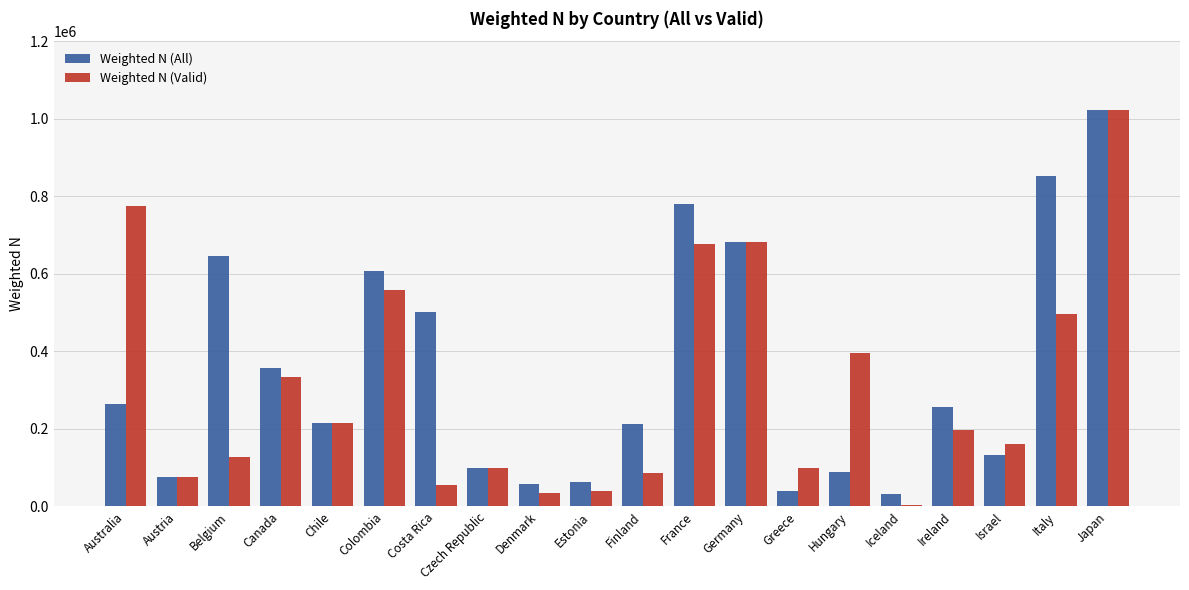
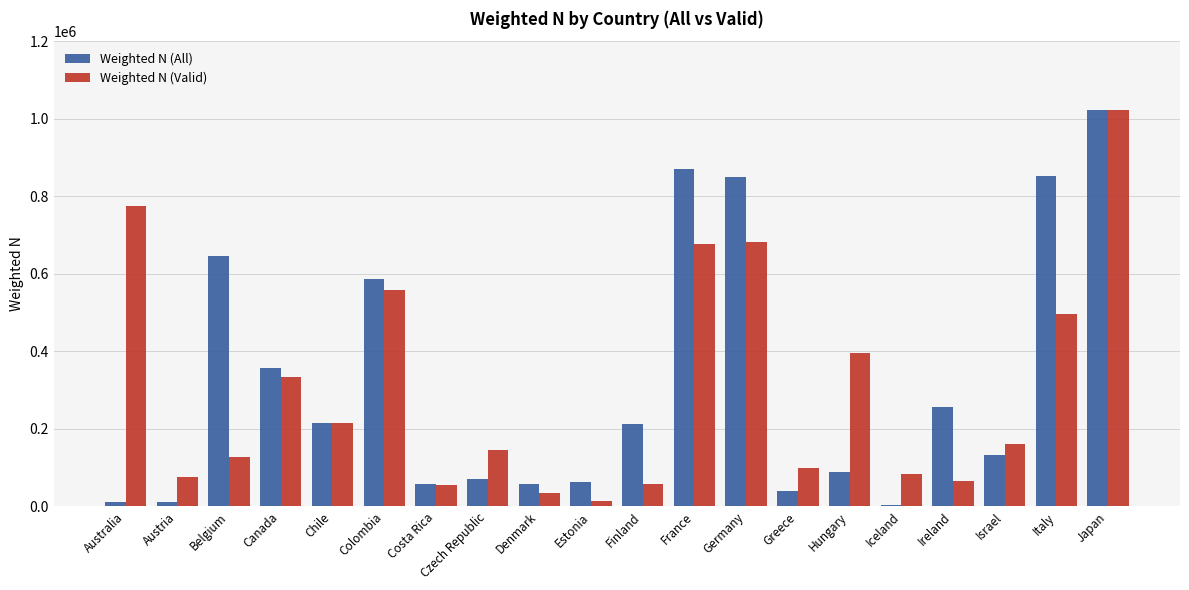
Weighted N (All), Australia: 270000 -> 10000
Weighted N (All), Austria: 80000 -> 10000
Weighted N (All), Colombia: 610000 -> 590000
Weighted N (All), Costa Rica: 500000 -> 60000
Weighted N (All), Czech Republic: 100000 -> 70000
Weighted N (Valid), Czech Republic: 100000 -> 150000
Weighted N (Valid), Estonia: 40000 -> 10000
Weighted N (Valid), Finland: 90000 -> 60000
Weighted N (All), France: 780000 -> 870000
Weighted N (All), Germany: 680000 -> 850000
Weighted N (All), Iceland: 30000 -> 0
Weighted N (Valid), Iceland: 0 -> 80000
Weighted N (Valid), Ireland: 200000 -> 60000
